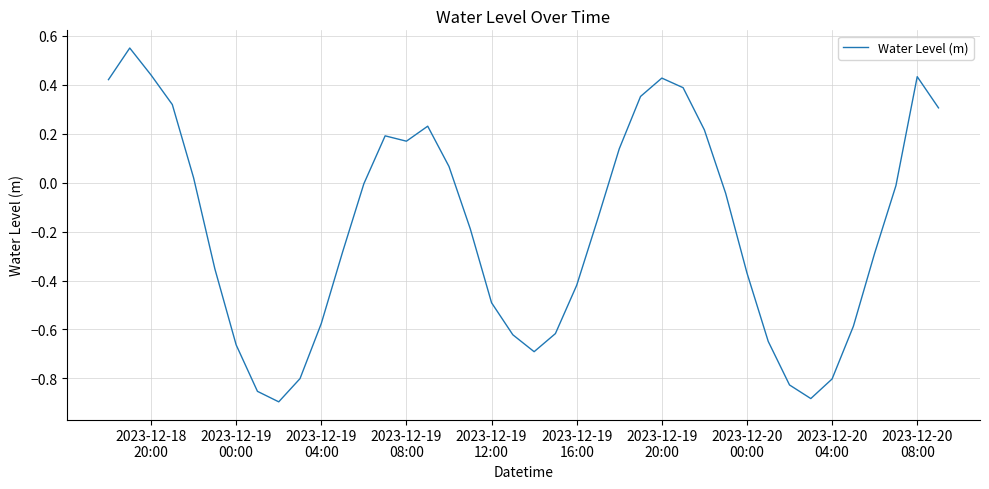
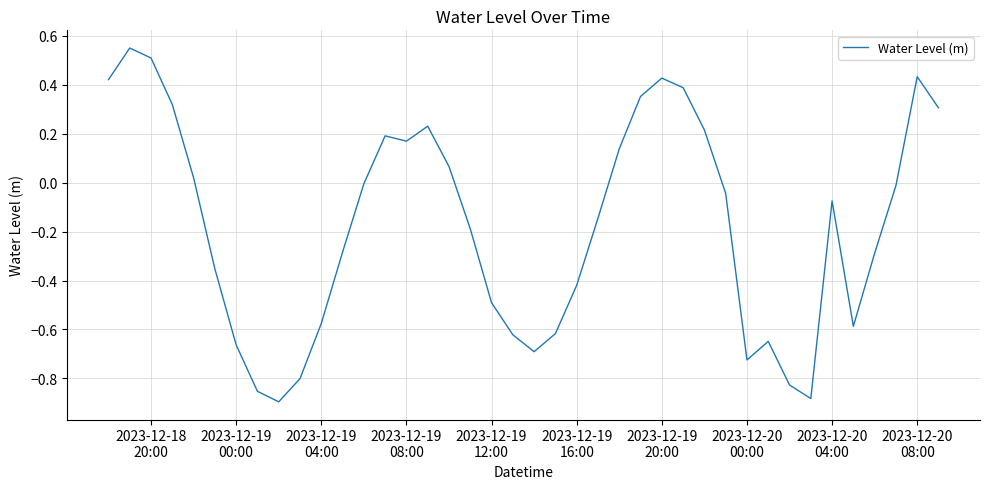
2023-12-18 20:00: 0.44 -> 0.51
2023-12-20 00:00: -0.37 -> -0.72
2023-12-20 04:00: -0.80 -> -0.07
